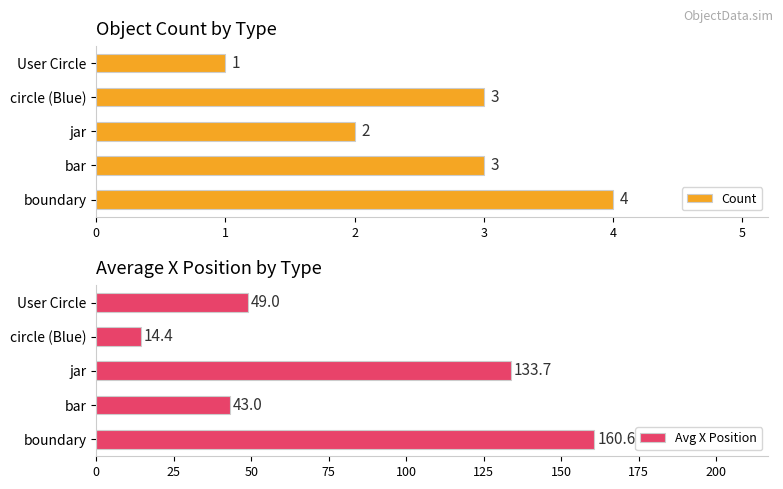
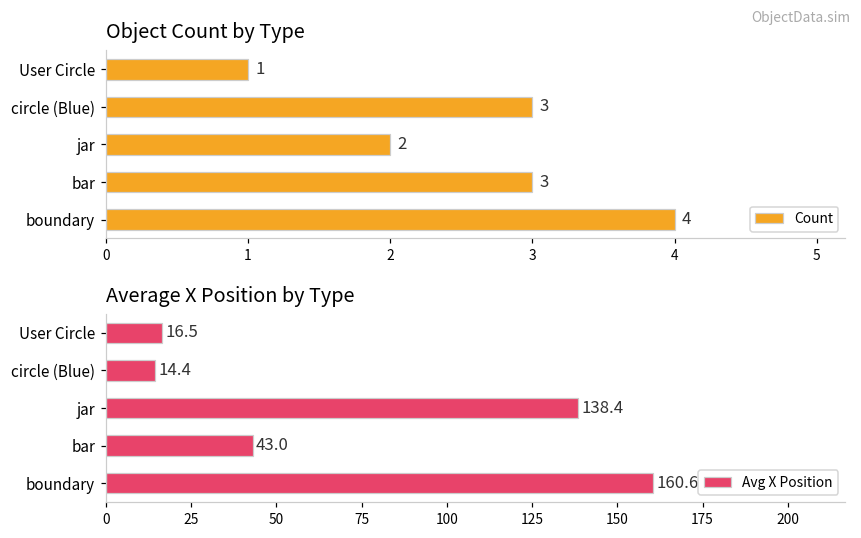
Average X Position by Type, User Circle: 49.0 -> 16.5
Average X Position by Type, jar: 133.7 -> 138.4
